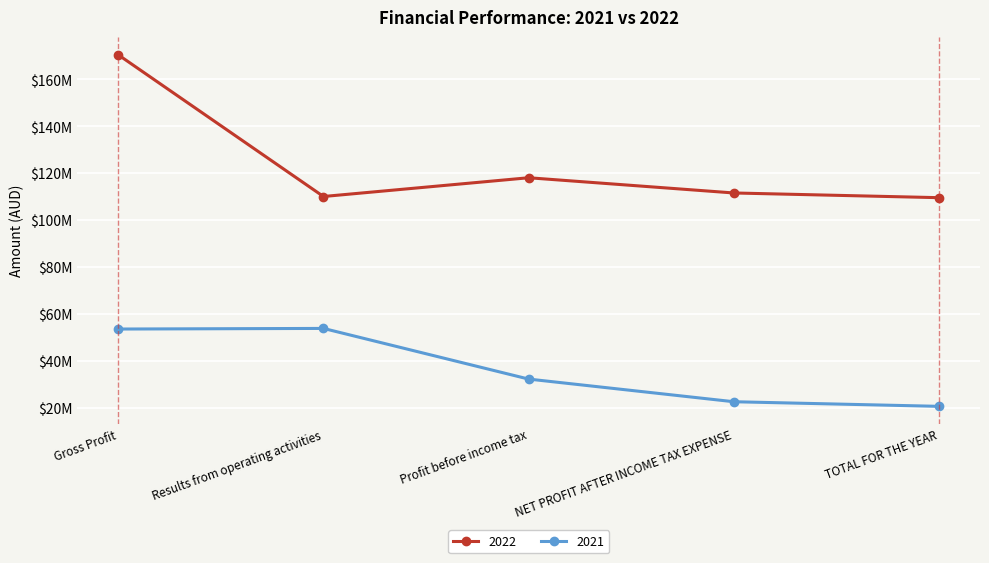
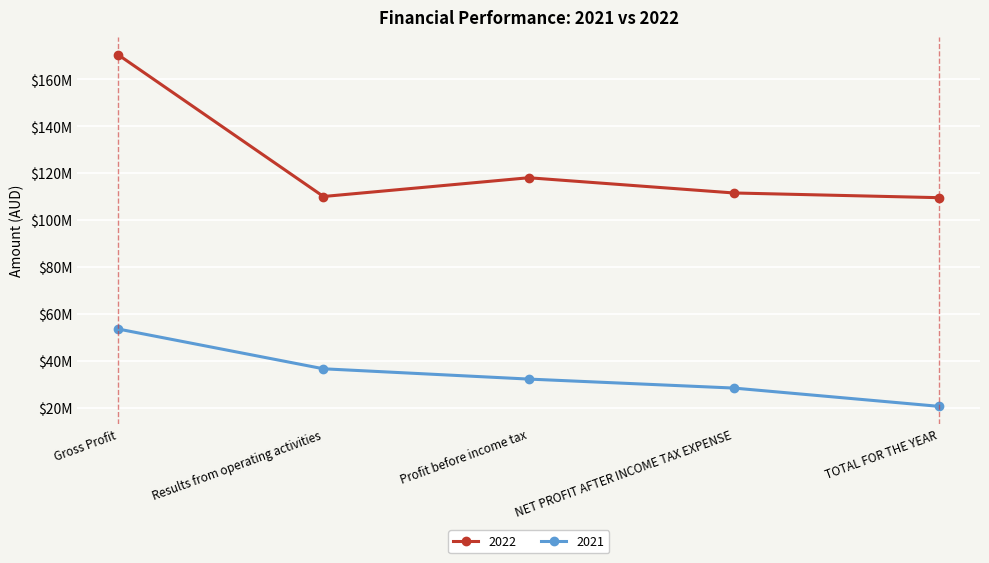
2021, Results from operating activities: $54000000 -> $37000000
2021, NET PROFIT AFTER INCOME TAX EXPENSE: $23000000 -> $28000000
